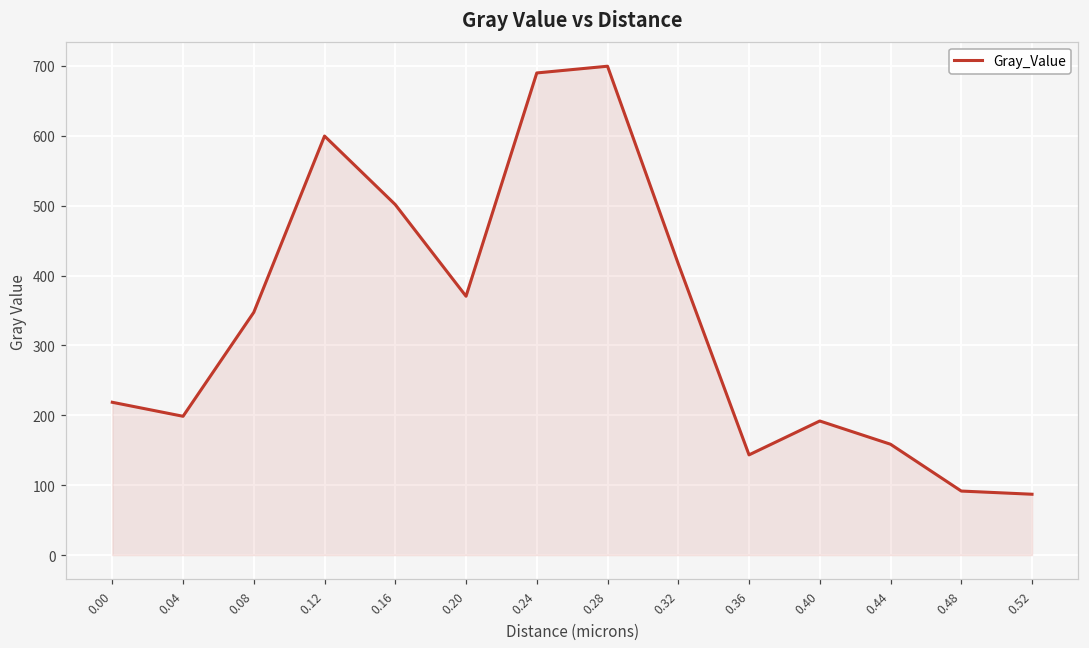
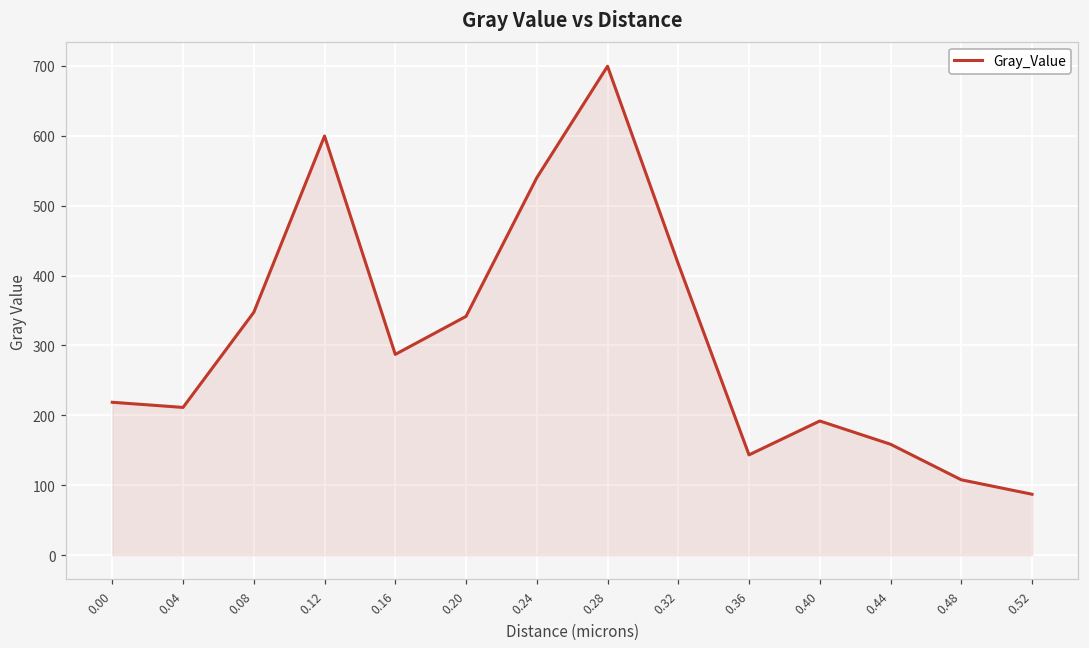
0.04: 200 -> 210
0.16: 500 -> 290
0.20: 370 -> 340
0.24: 690 -> 540
0.48: 90 -> 110
